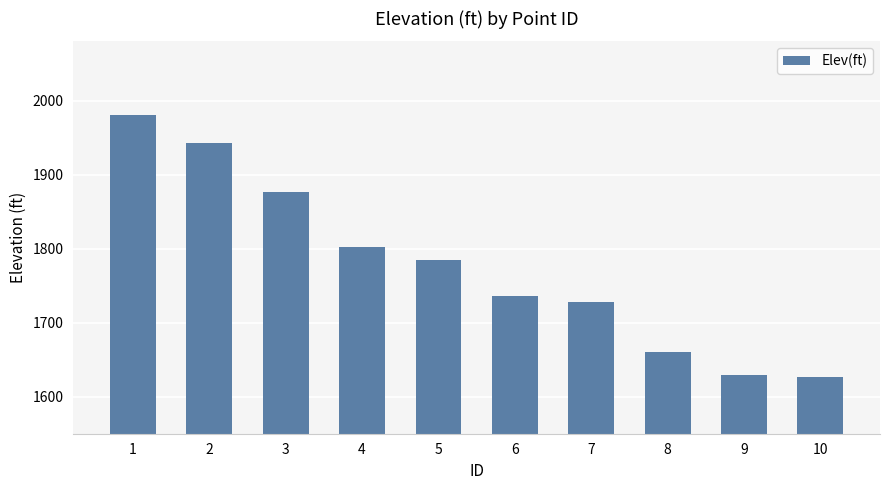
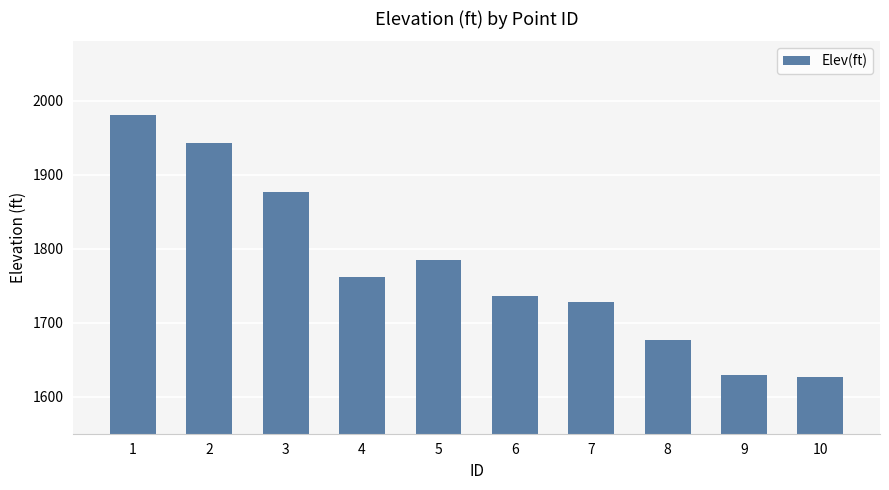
4: 1800 -> 1760
8: 1660 -> 1680
